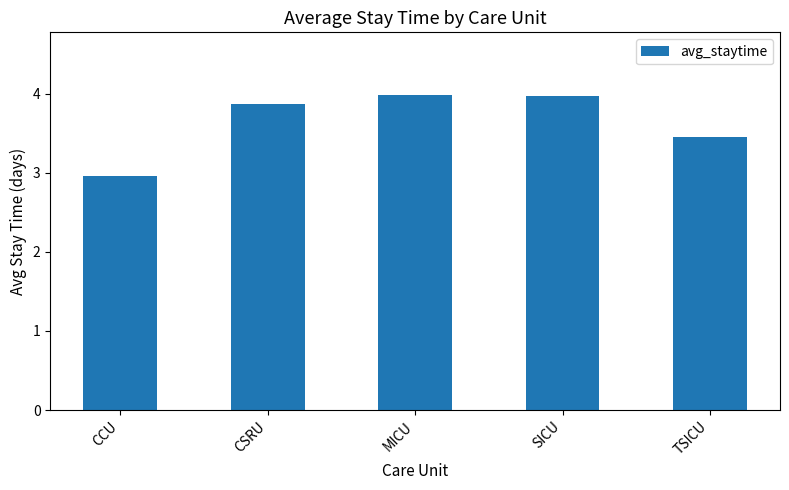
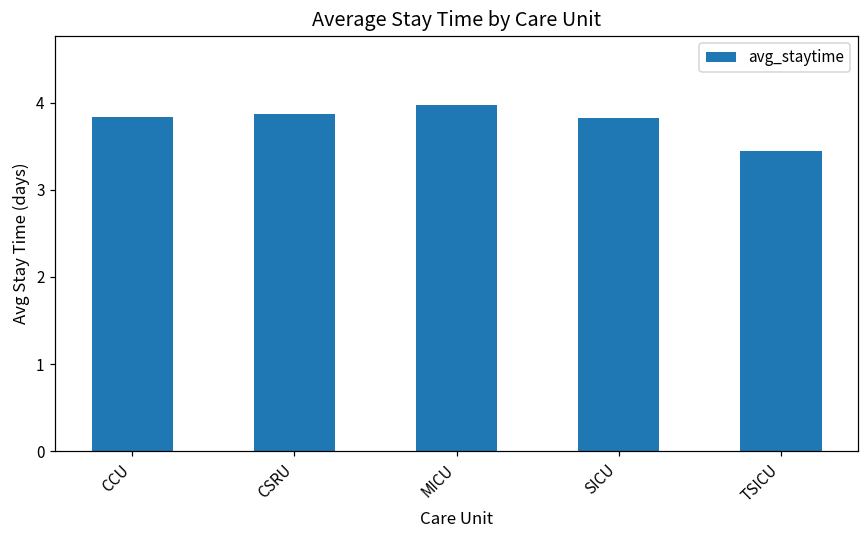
CCU: 3.0 -> 3.8
SICU: 4.0 -> 3.8
